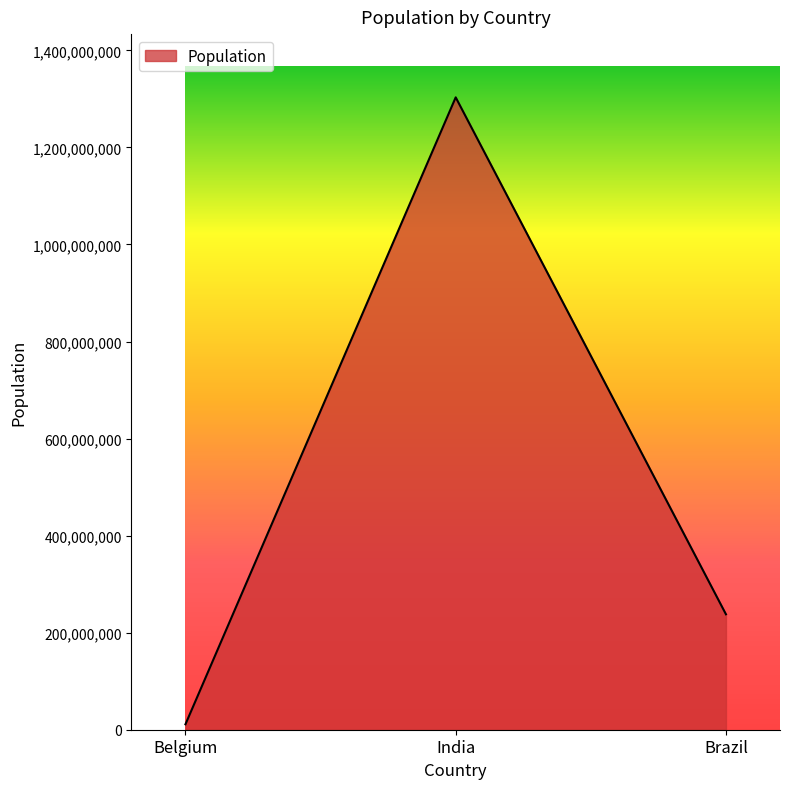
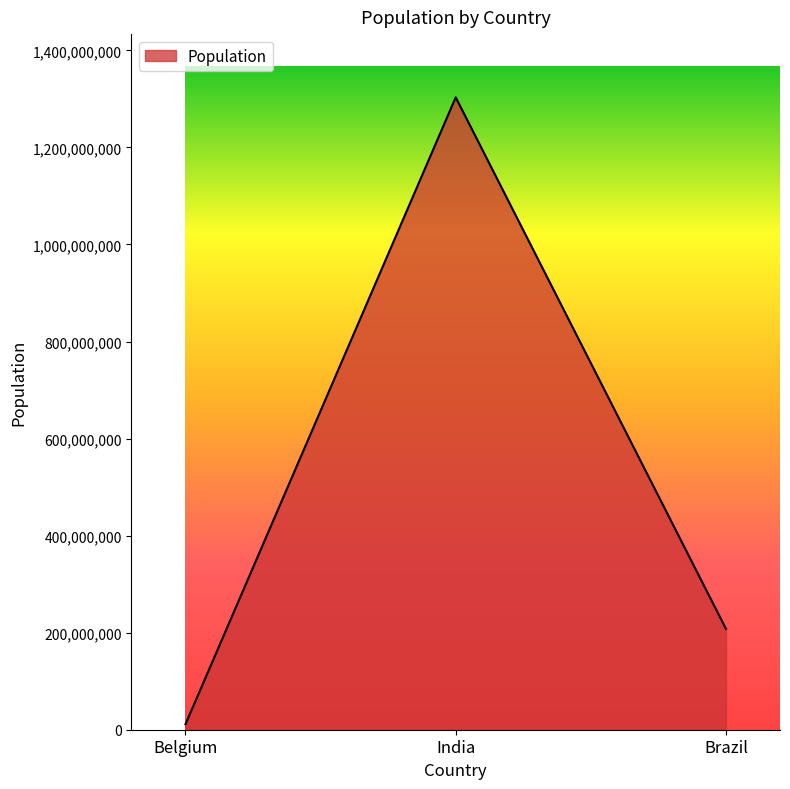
Brazil: 240,000,000 -> 210,000,000
